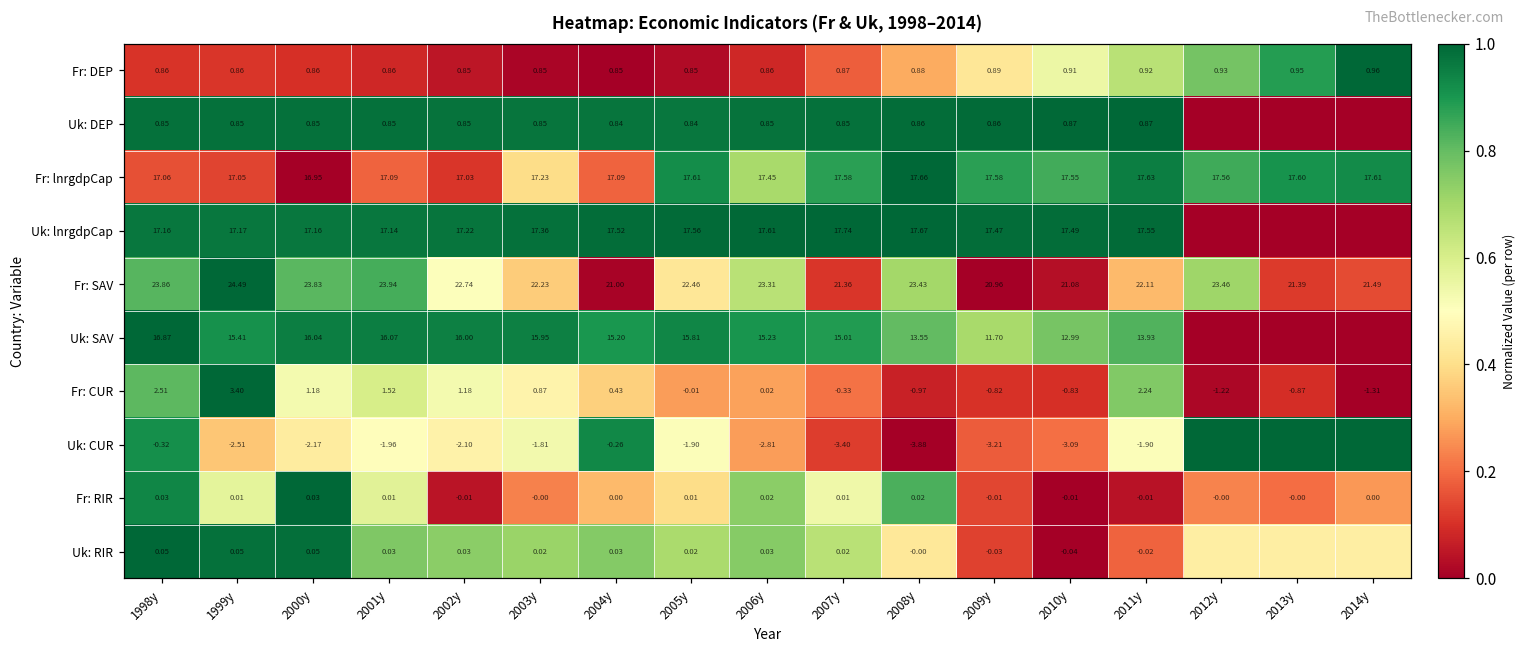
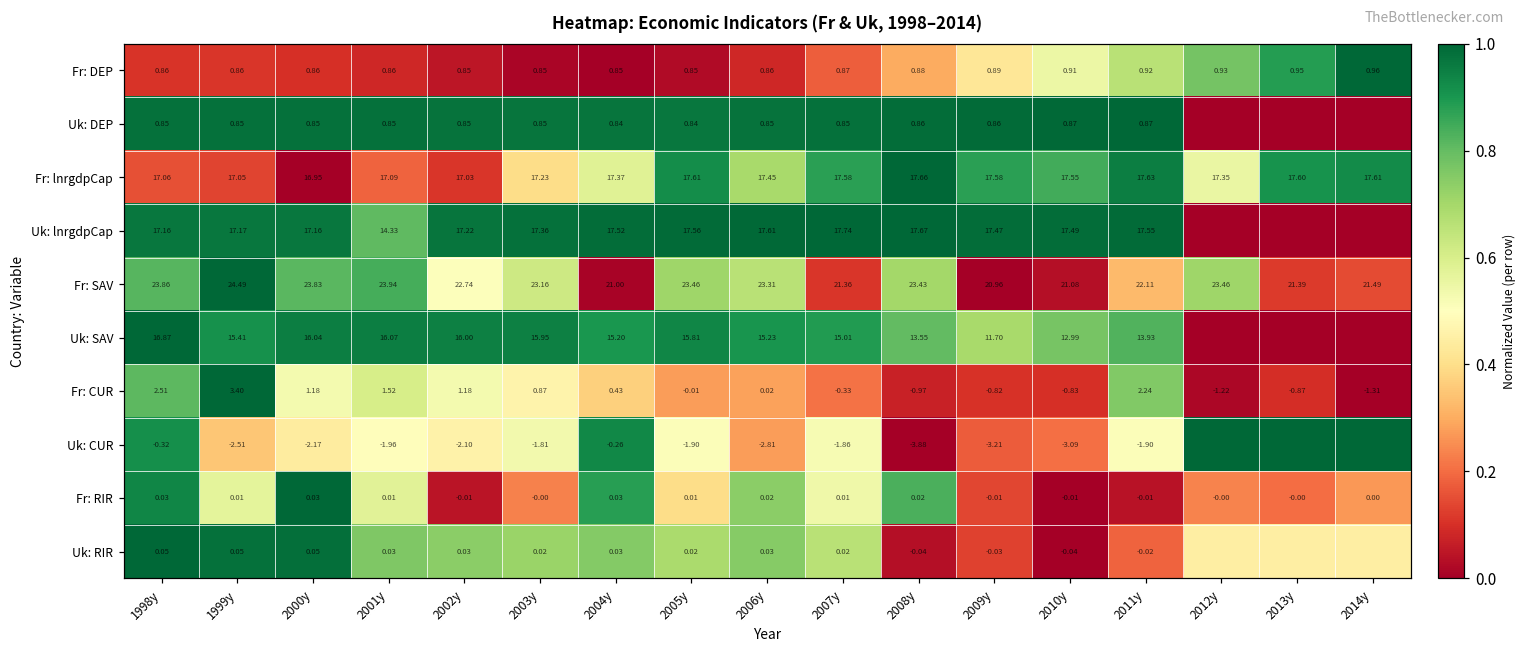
Fr: lnrgdpCap, 2004y: 17.09 -> 17.37
Fr: lnrgdpCap, 2012y: 17.56 -> 17.35
Uk: lnrgdpCap, 2001y: 17.14 -> 14.33
Fr: SAV, 2003y: 22.23 -> 23.16
Fr: SAV, 2005y: 22.46 -> 23.46
Uk: CUR, 2007y: -3.40 -> -1.86
Fr: RIR, 2004y: 0.00 -> 0.03
Uk: RIR, 2008y: -0.00 -> -0.04
